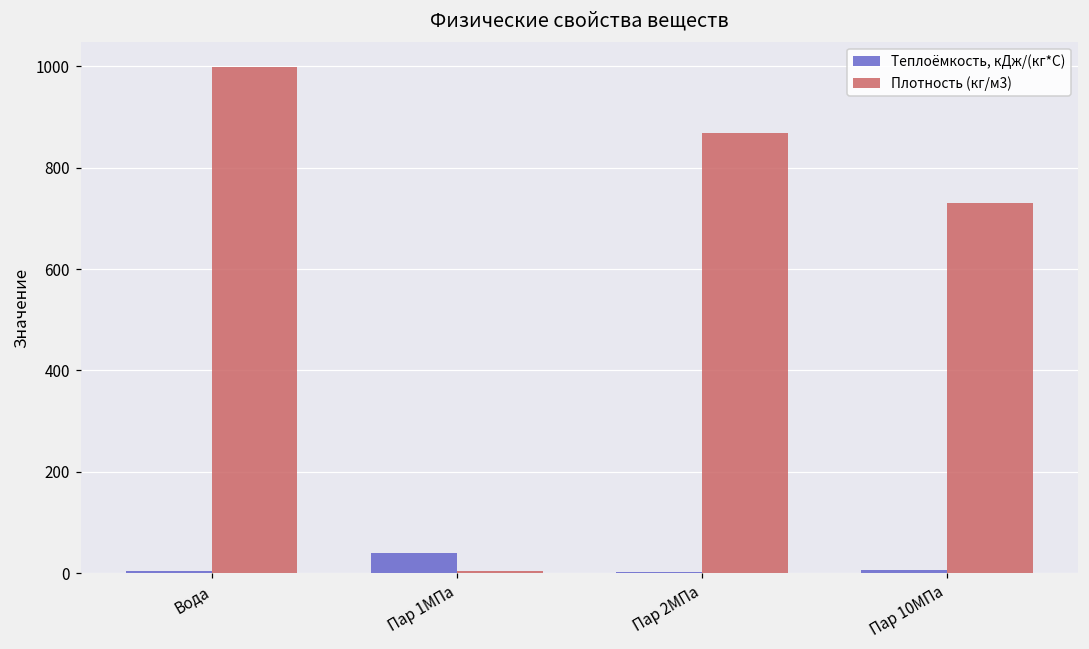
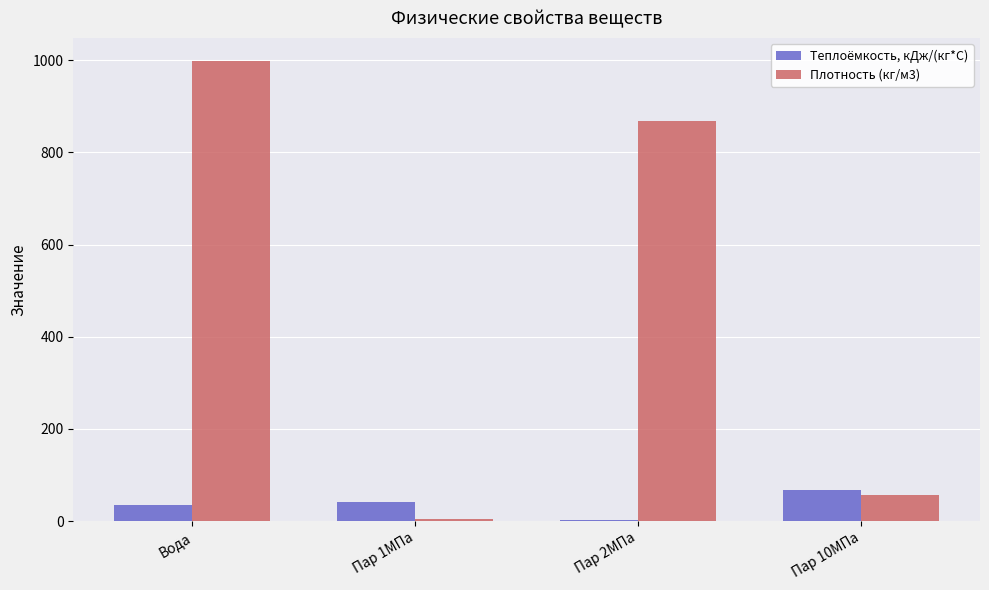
Теплоёмкость, кДж/(кг*С), Вода: 0 -> 30
Теплоёмкость, кДж/(кг*С), Пар 10МПа: 10 -> 70
Плотность (кг/м3), Пар 10МПа: 730 -> 60
